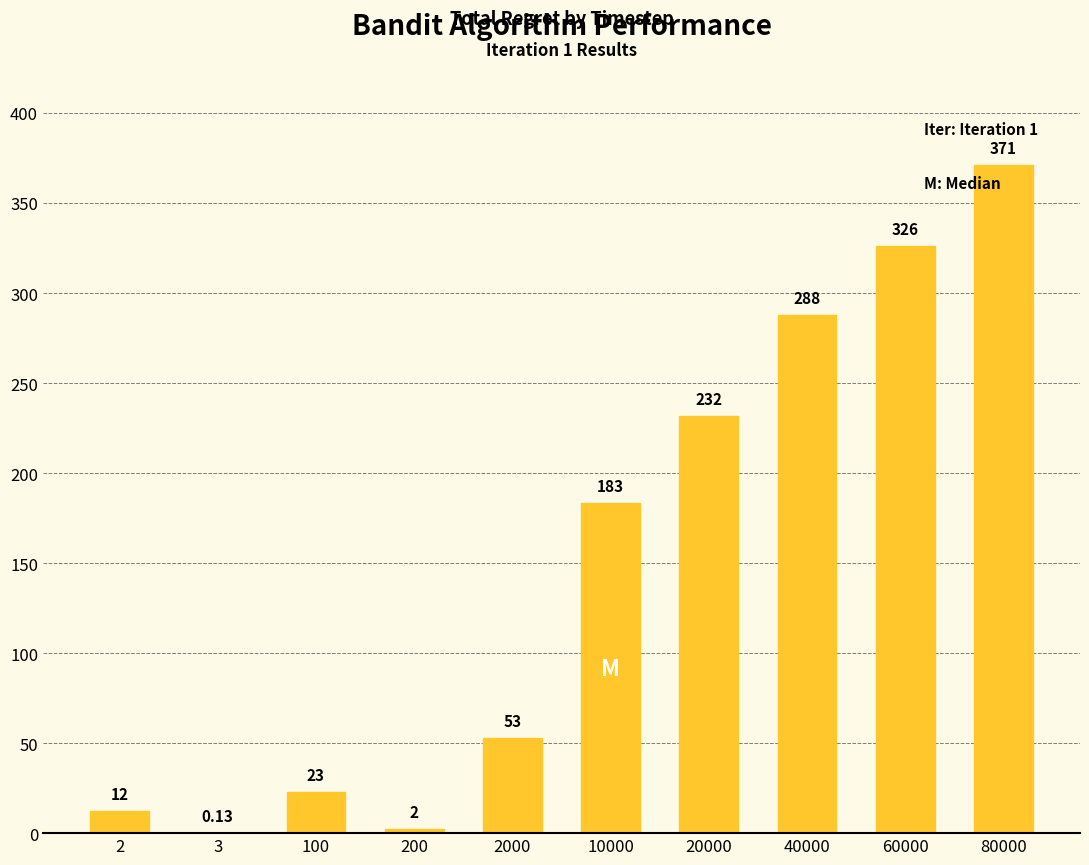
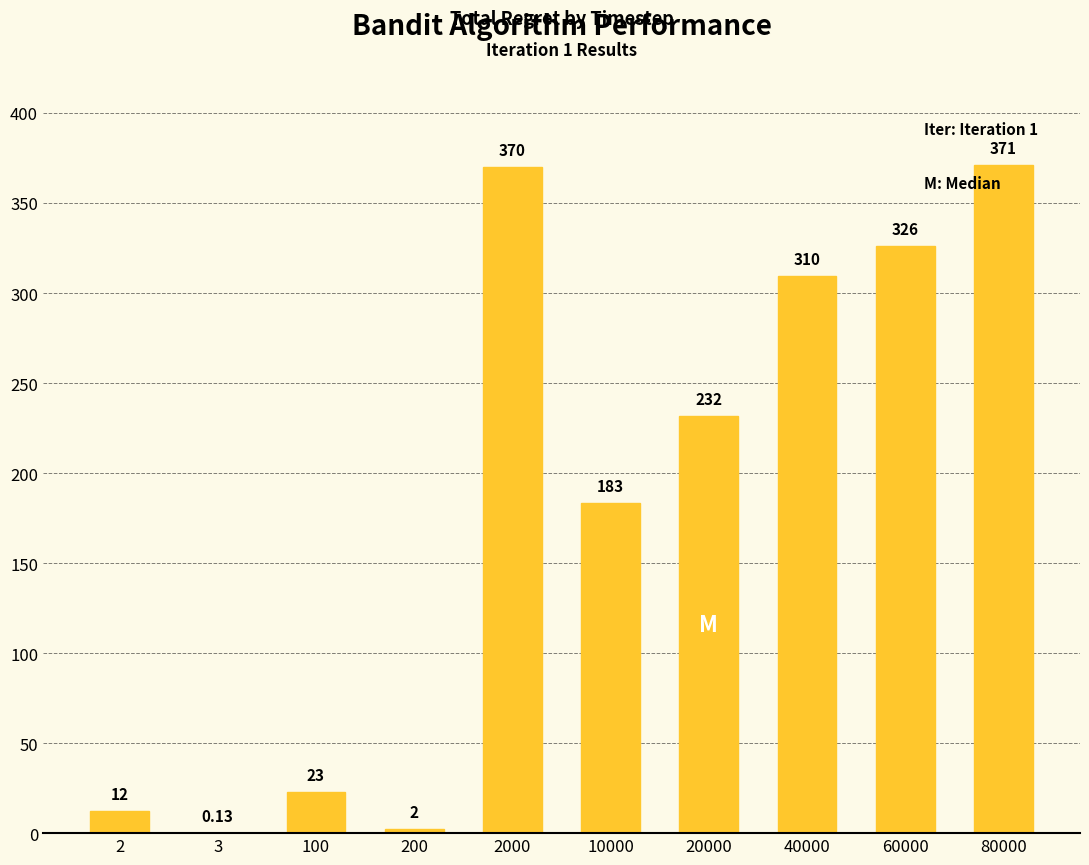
2000: 53 -> 370
40000: 288 -> 310
